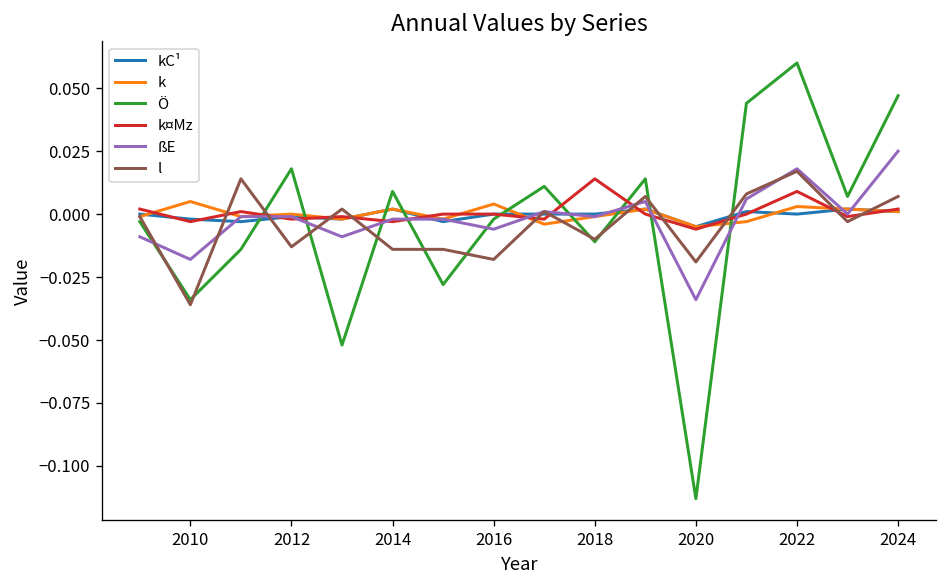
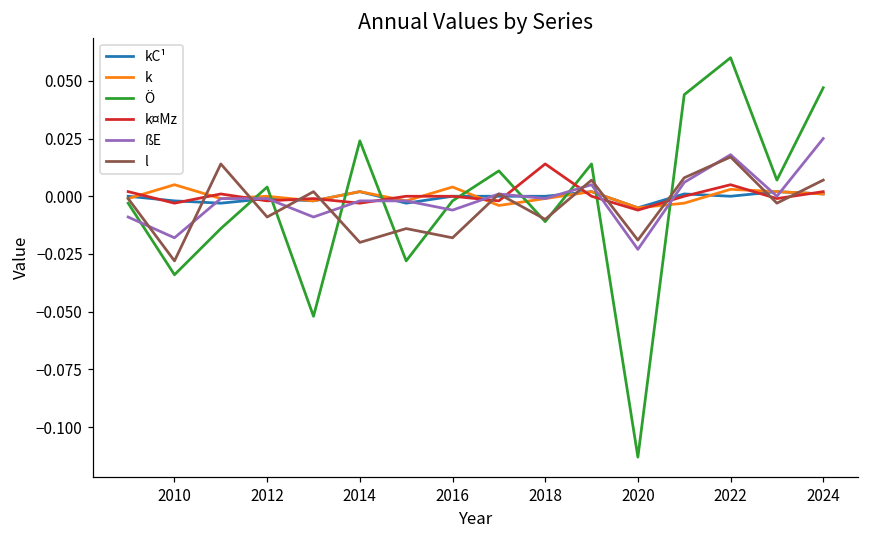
l, 2010: -0.036 -> -0.028
Ö, 2012: 0.018 -> 0.004
l, 2012: -0.013 -> -0.009
Ö, 2014: 0.009 -> 0.024
l, 2014: -0.014 -> -0.020
ßE, 2020: -0.034 -> -0.023
k¤Mz, 2022: 0.009 -> 0.005
